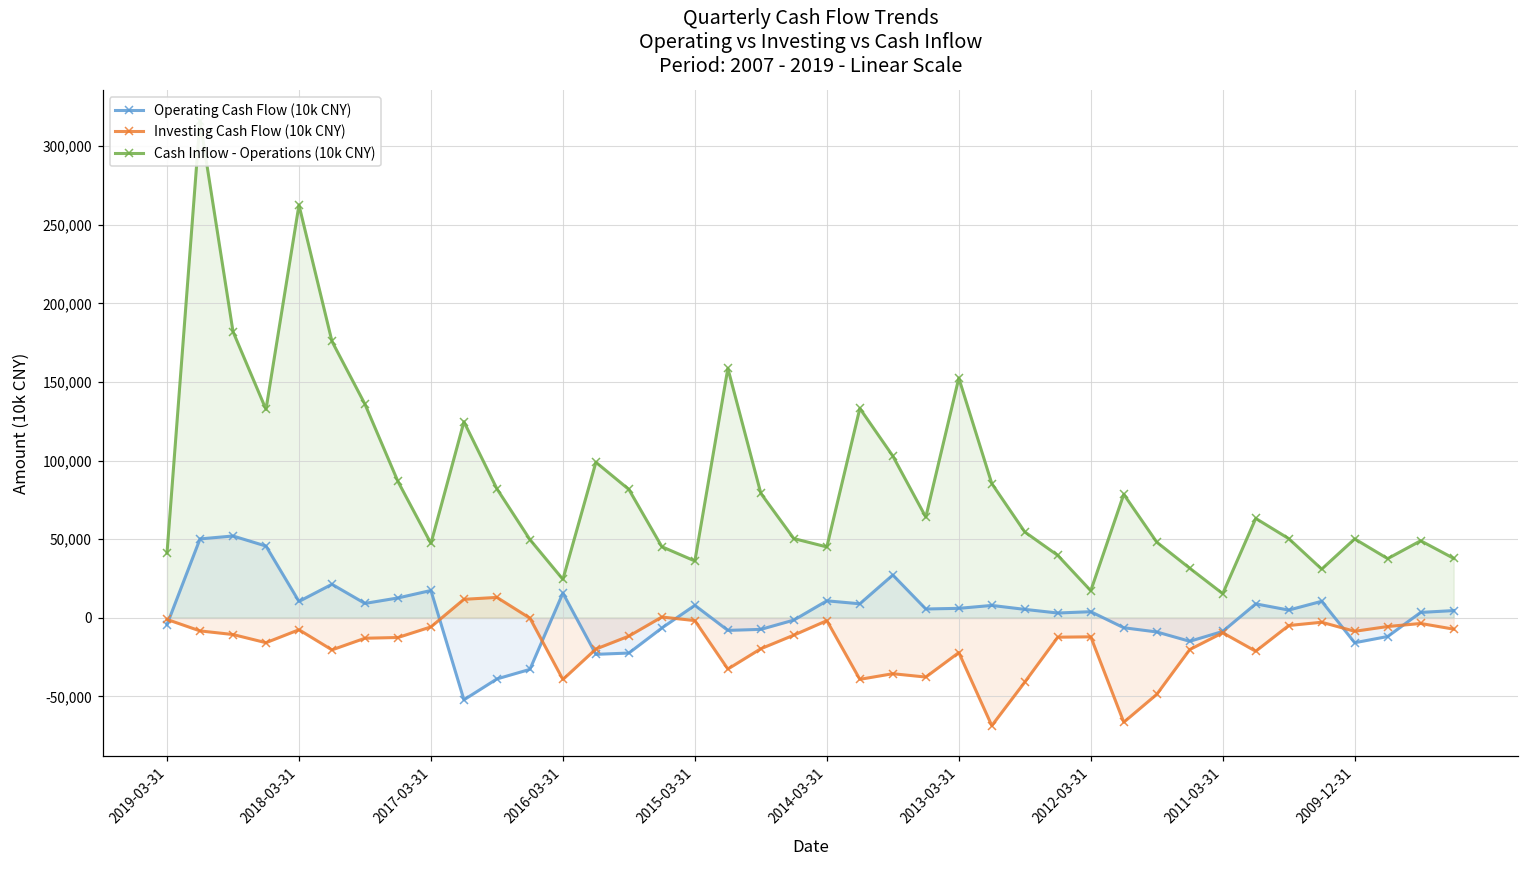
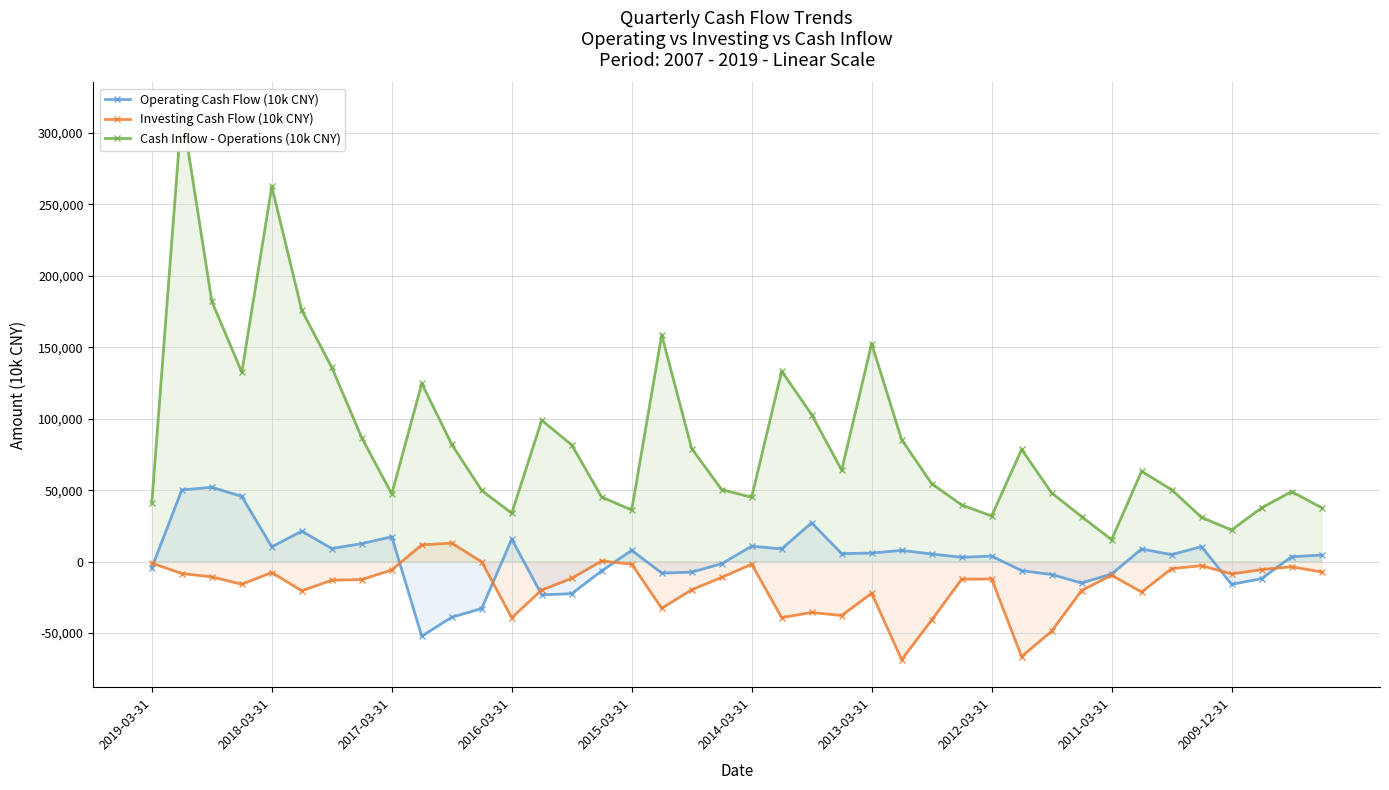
Cash Inflow - Operations (10k CNY), 2016-03-31: 24,000 -> 34,000
Cash Inflow - Operations (10k CNY), 2012-03-31: 17,000 -> 32,000
Cash Inflow - Operations (10k CNY), 2009-12-31: 50,000 -> 22,000
